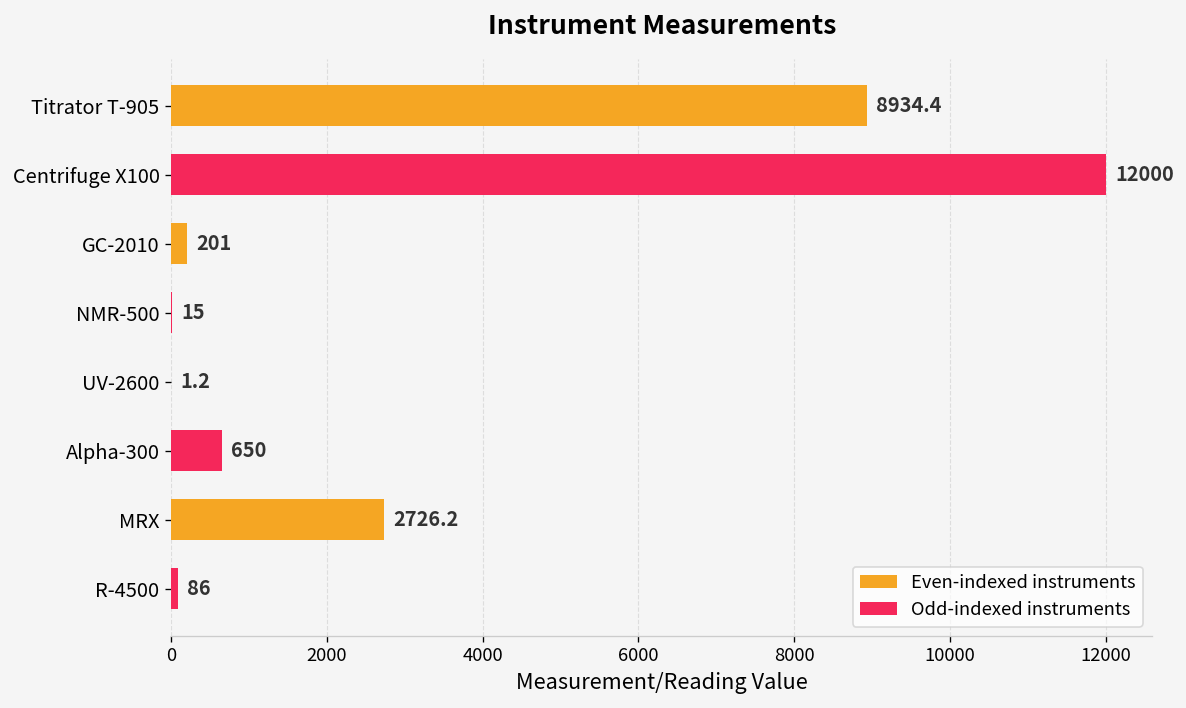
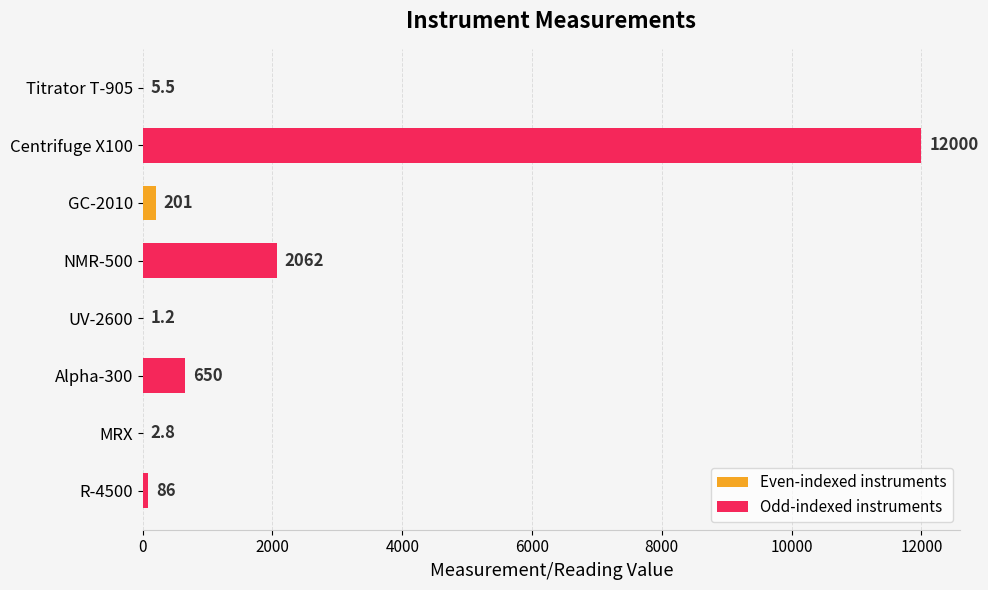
Titrator T-905: 8934.4 -> 5.5
NMR-500: 15 -> 2062
MRX: 2726.2 -> 2.8
